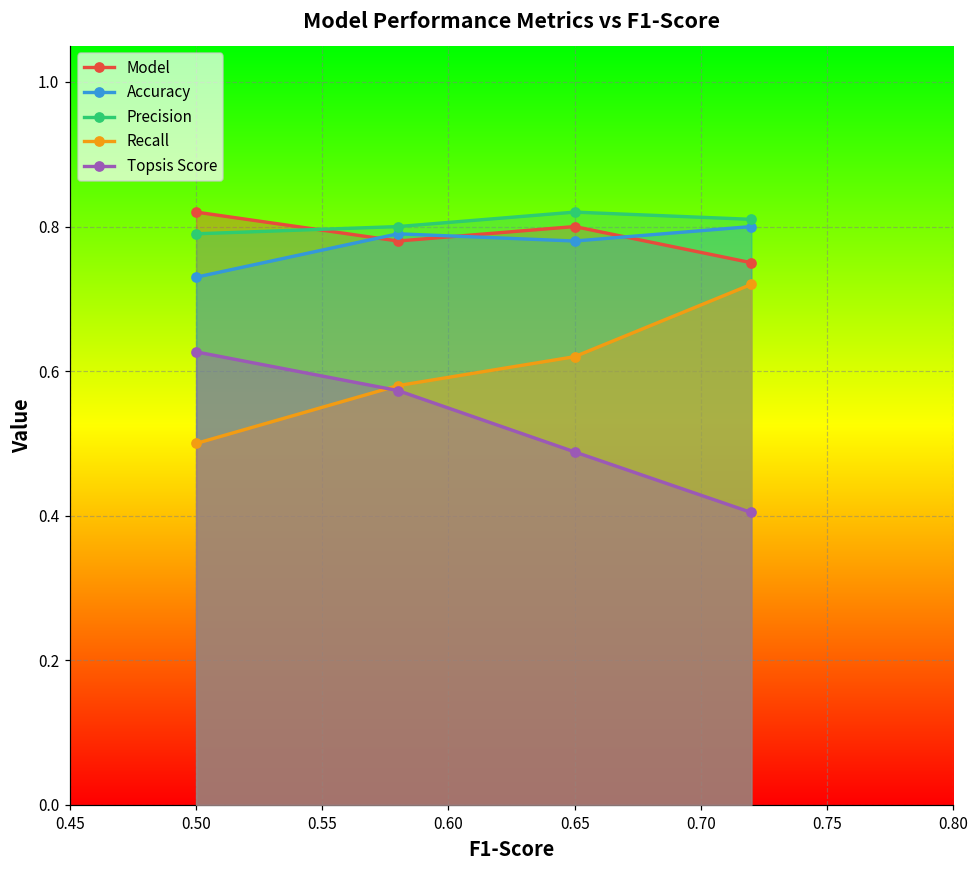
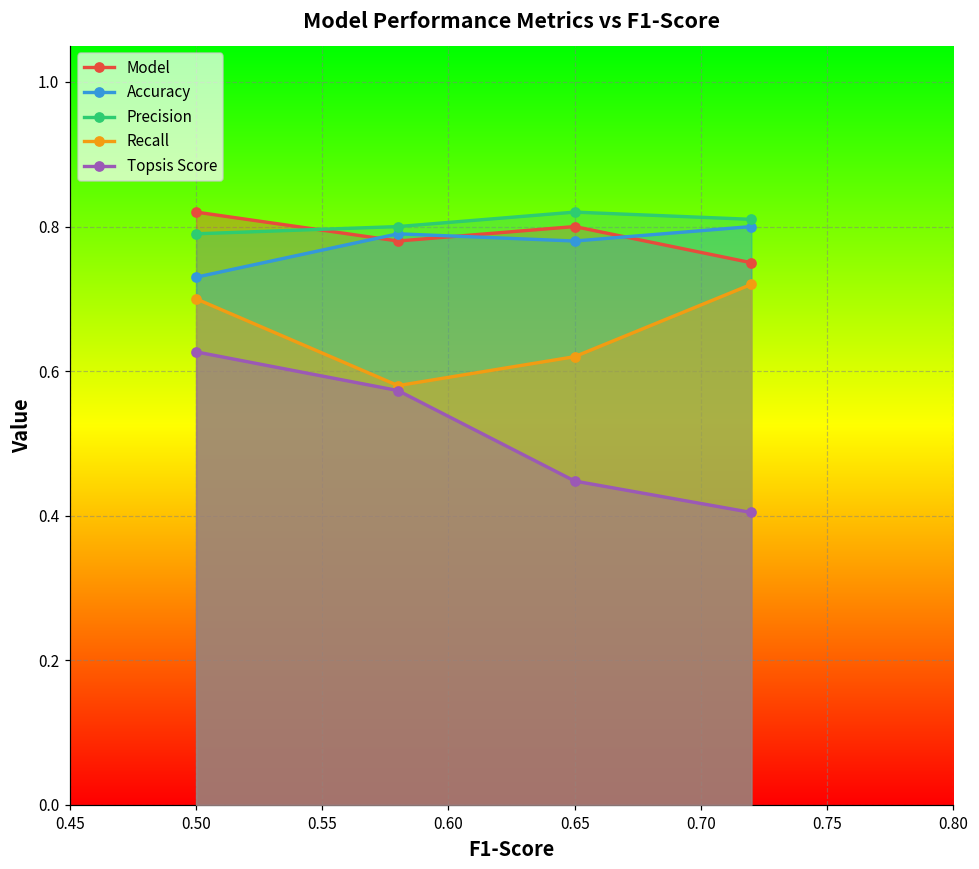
Recall, 0.50: 0.5 -> 0.7
Topsis Score, 0.65: 0.49 -> 0.45
